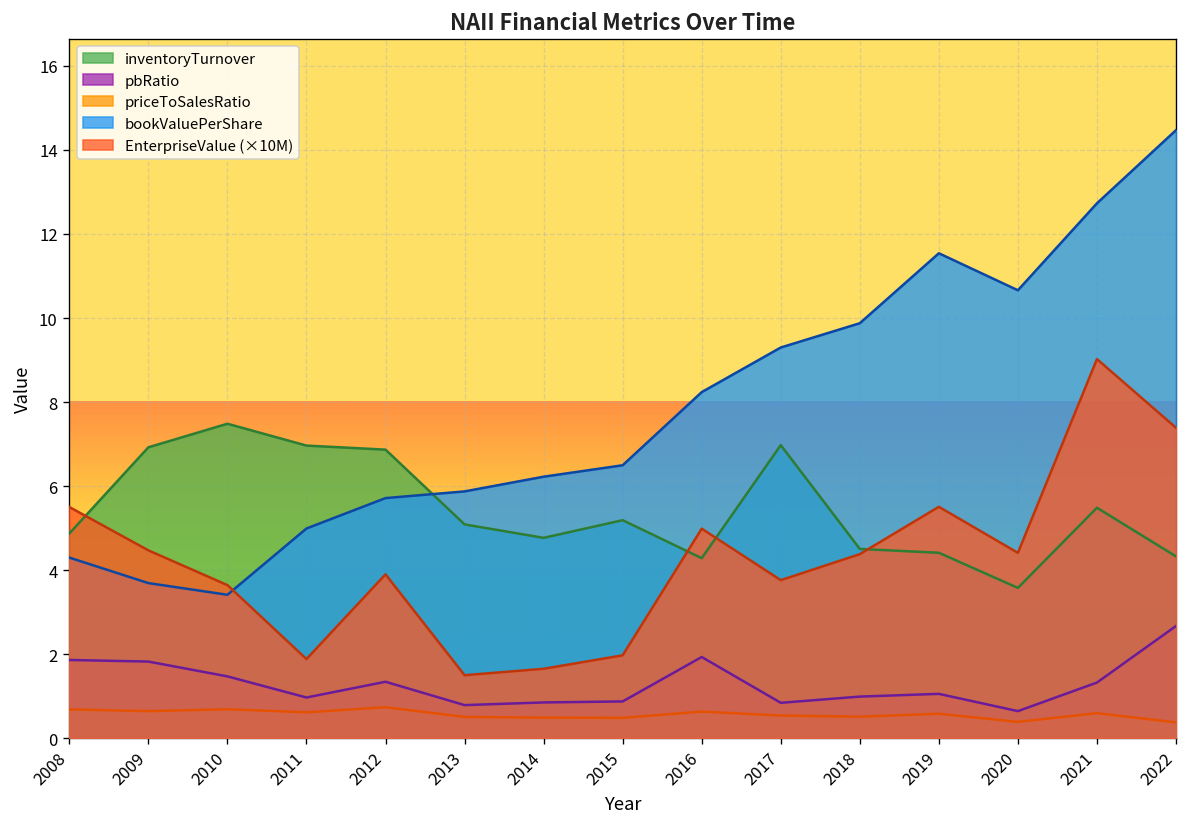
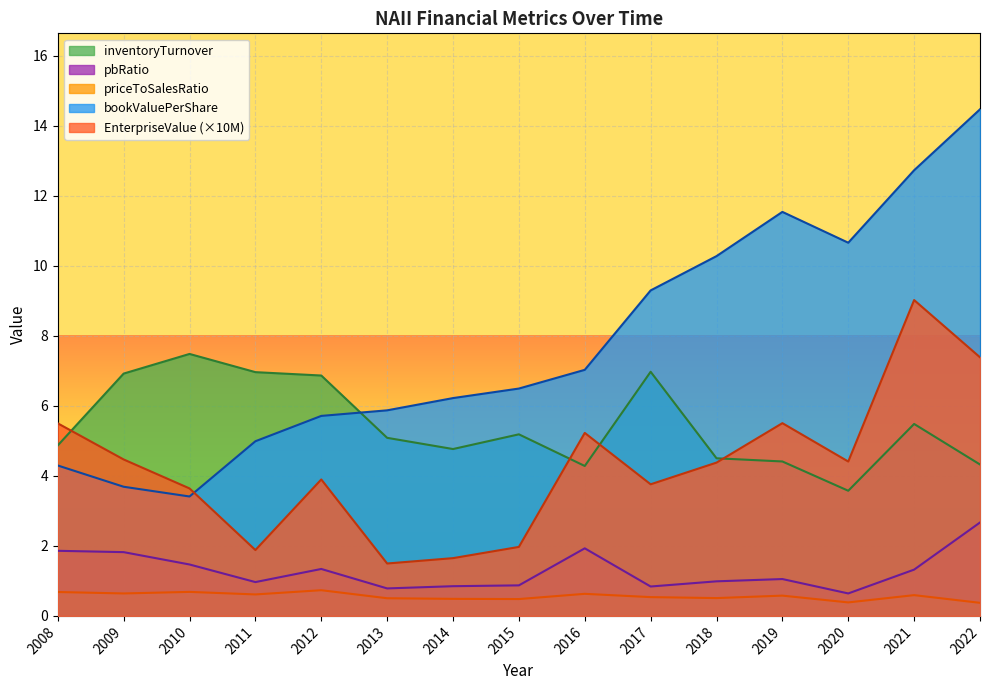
bookValuePerShare, 2016: 8.2 -> 7.0
EnterpriseValue (×10M), 2016: 5.0 -> 5.2
bookValuePerShare, 2018: 9.9 -> 10.3
